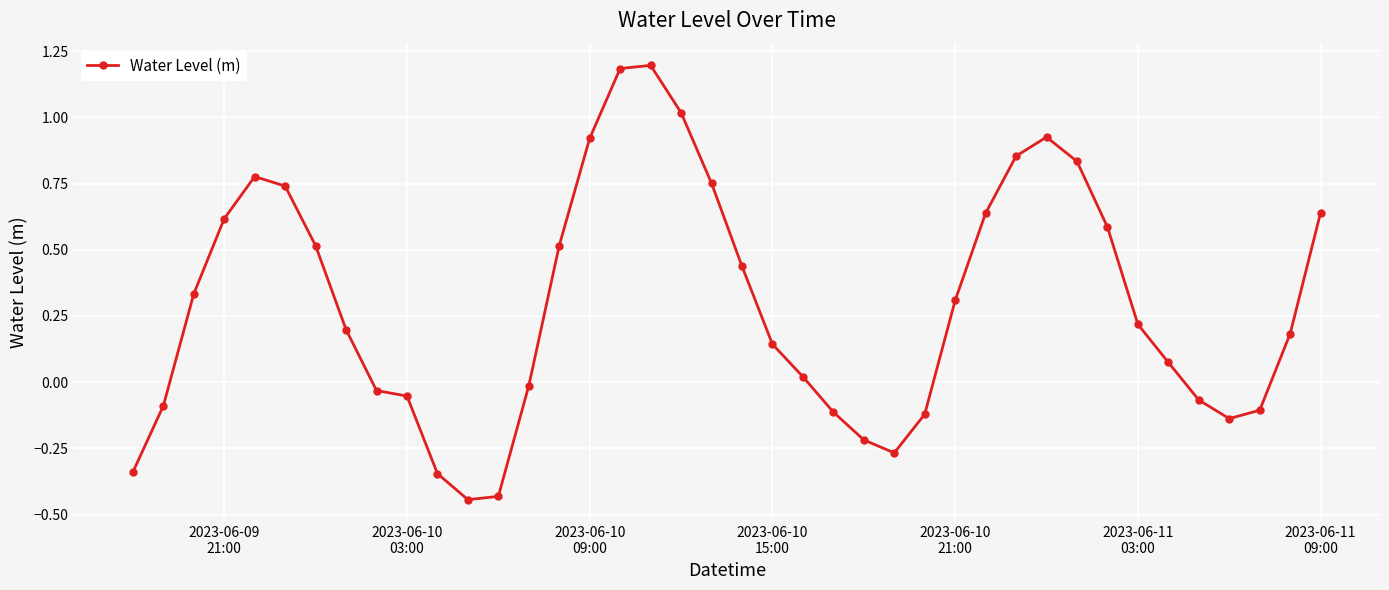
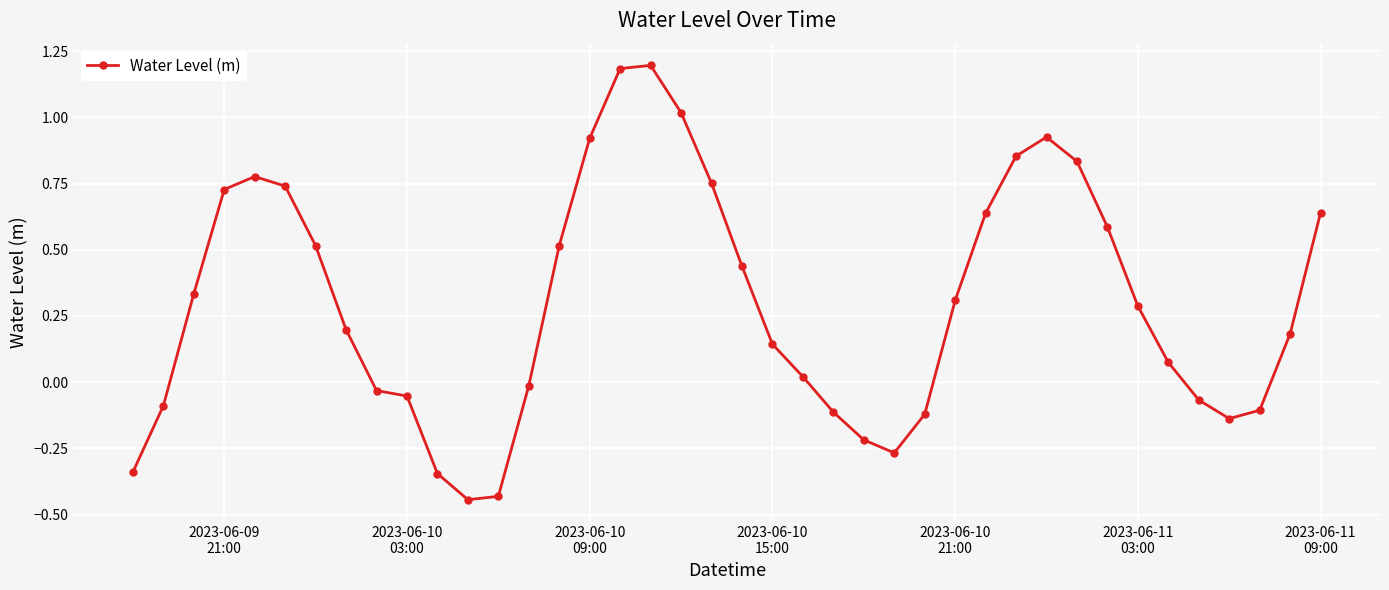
2023-06-09 21:00: 0.62 -> 0.73
2023-06-11 03:00: 0.22 -> 0.29
